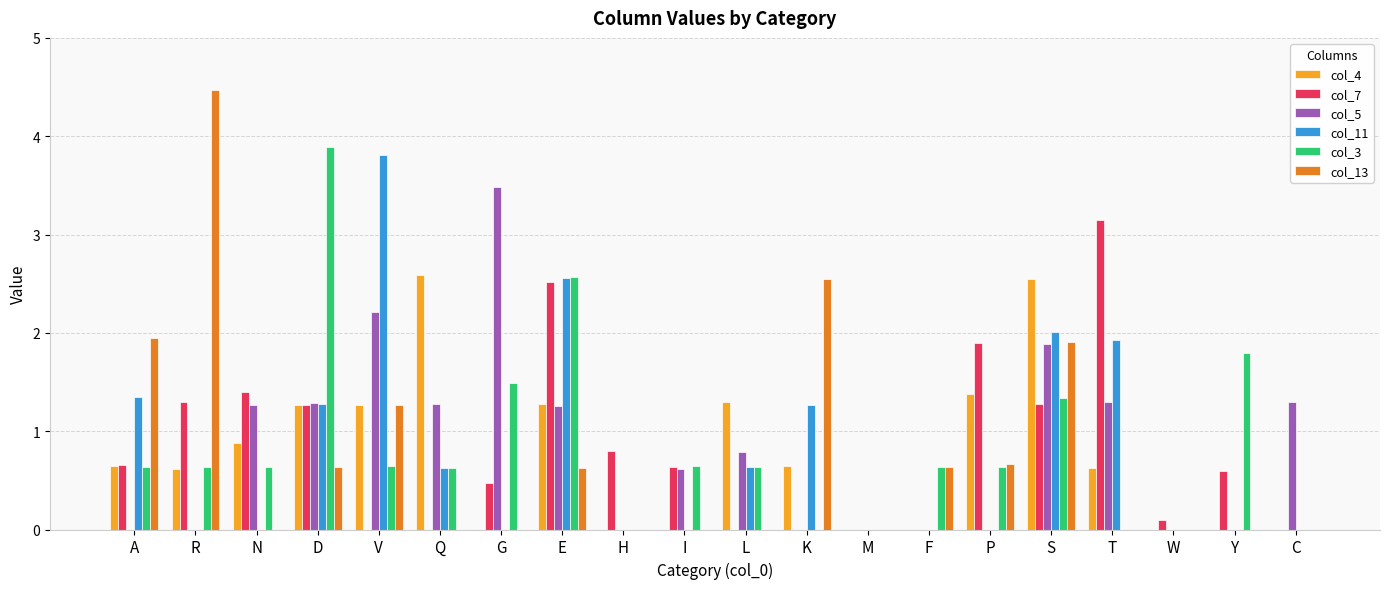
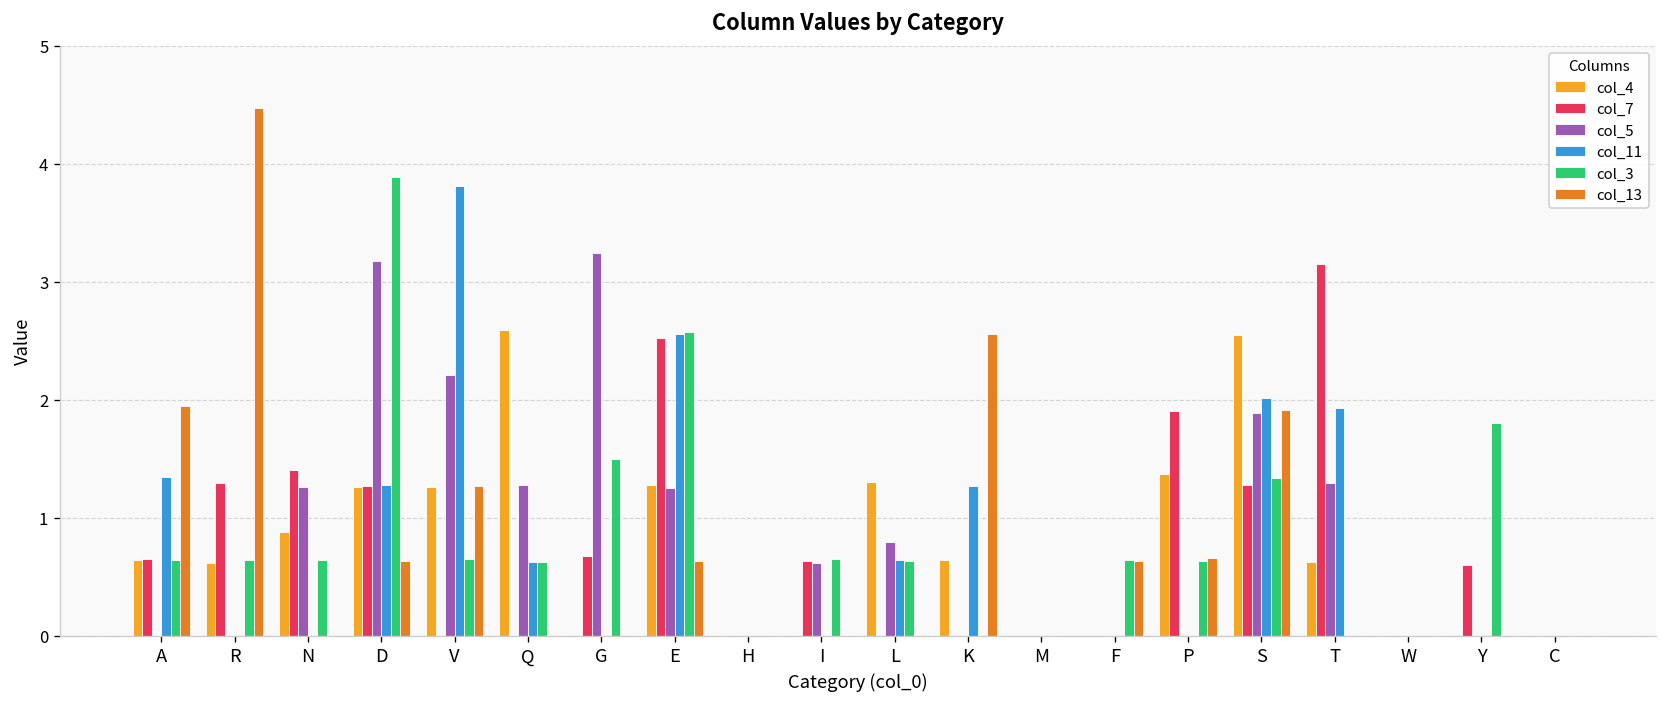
col_5, D: 1.3 -> 3.2
col_7, G: 0.5 -> 0.7
col_5, G: 3.5 -> 3.2
col_7, H: 0.8 -> 0.0
col_7, W: 0.1 -> 0.0
col_5, C: 1.3 -> 0.0
